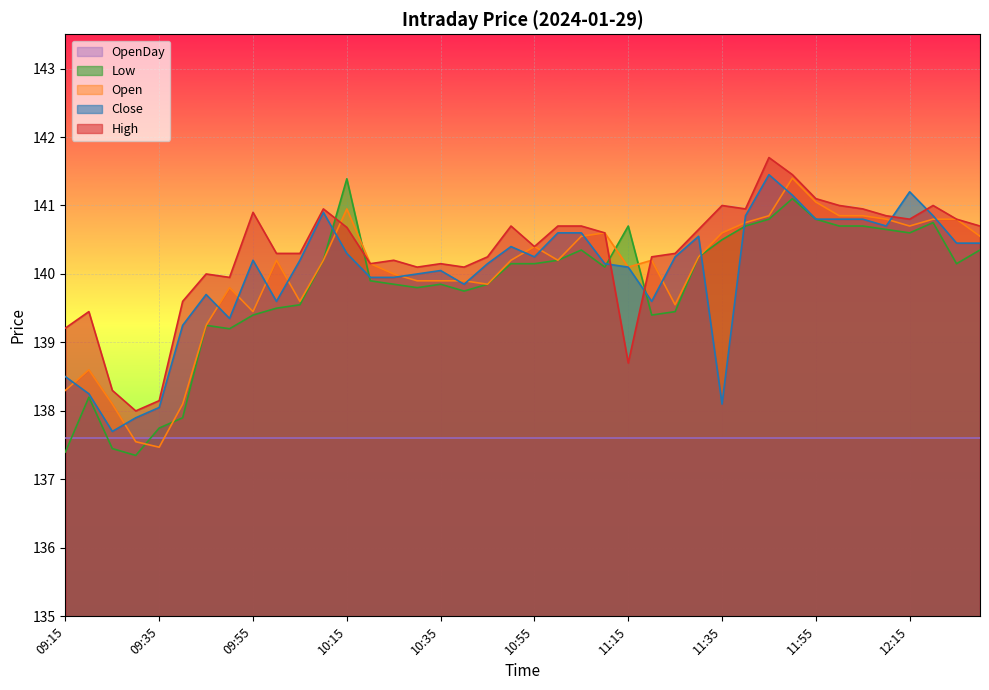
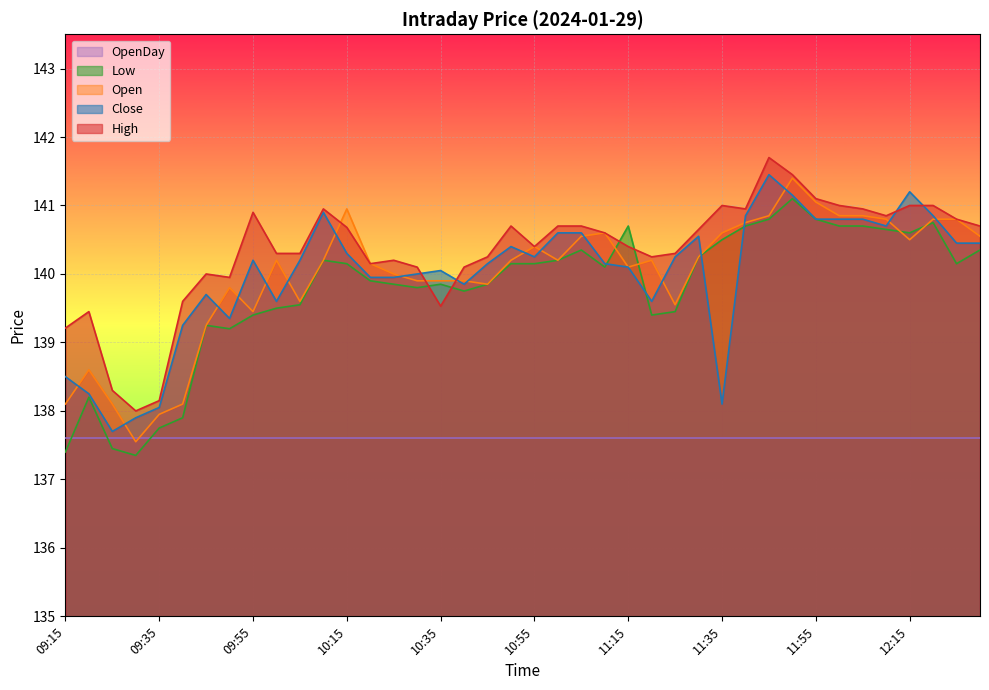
Open, 09:15: 138.3 -> 138.1
Open, 09:35: 137.5 -> 138.0
Low, 10:15: 141.4 -> 140.2
High, 10:35: 140.2 -> 139.5
High, 11:15: 138.7 -> 140.4
Open, 12:15: 140.7 -> 140.5
High, 12:15: 140.8 -> 141.0
